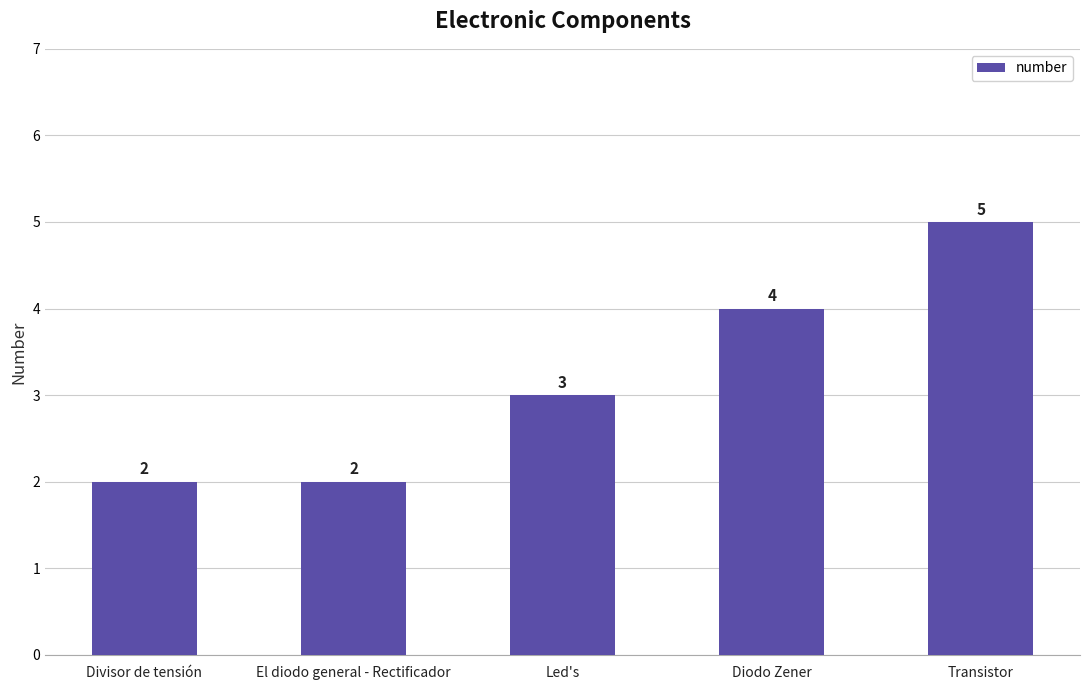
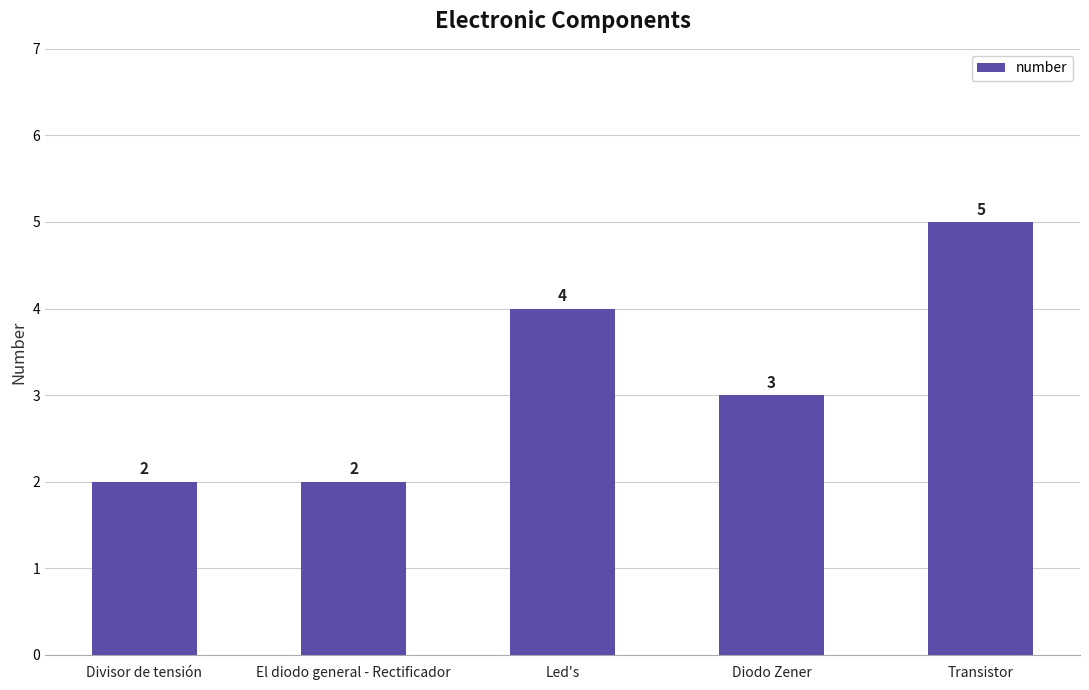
Led's: 3 -> 4
Diodo Zener: 4 -> 3
